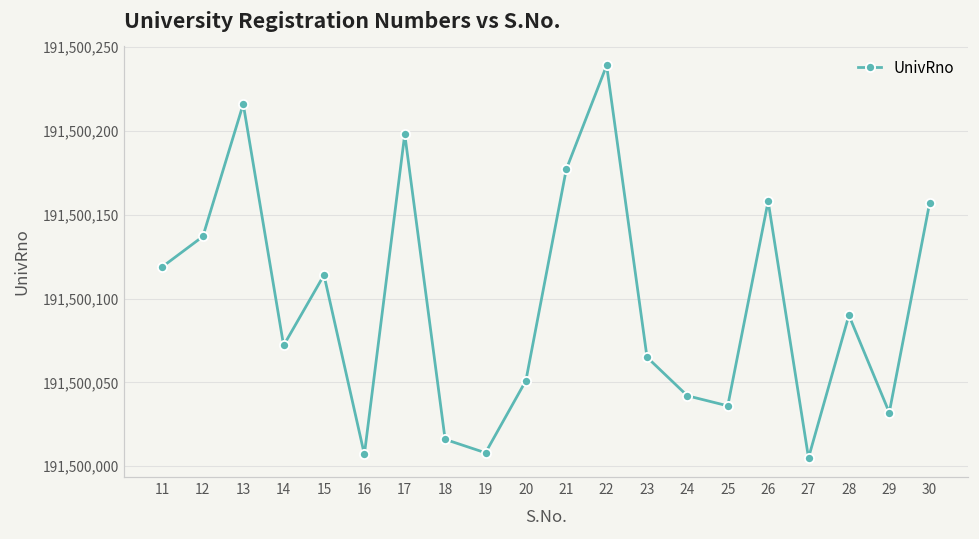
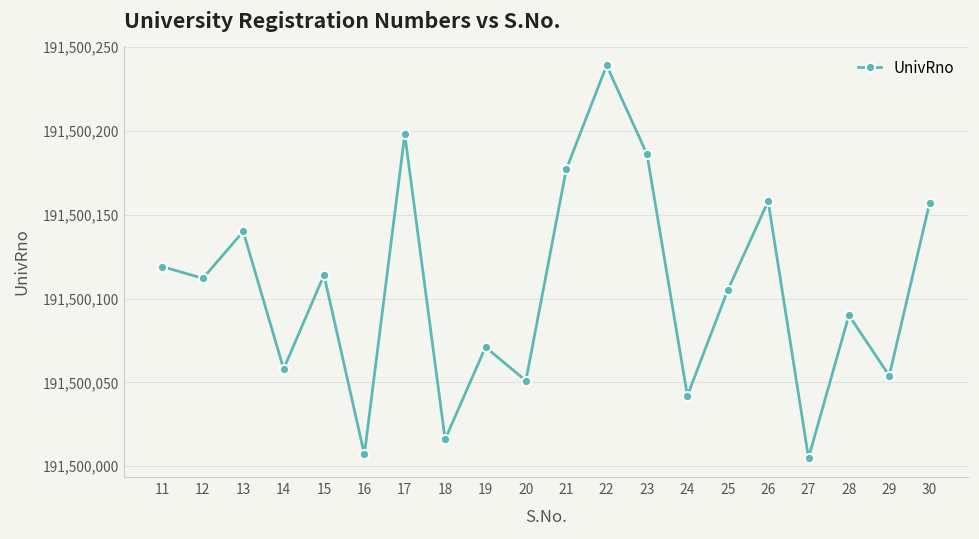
12: 191,500,137 -> 191,500,112
13: 191,500,216 -> 191,500,140
14: 191,500,072 -> 191,500,058
19: 191,500,008 -> 191,500,071
23: 191,500,065 -> 191,500,186
25: 191,500,036 -> 191,500,105
29: 191,500,032 -> 191,500,054
